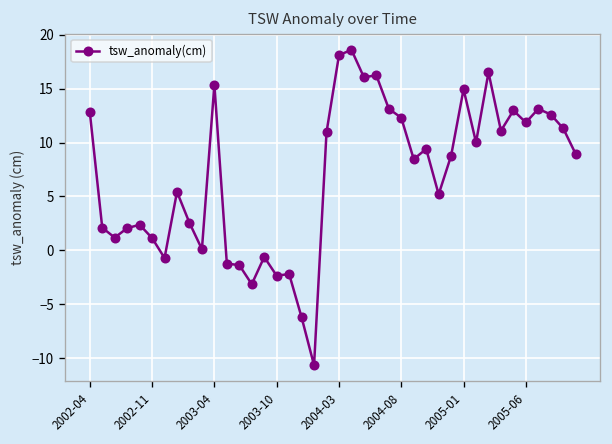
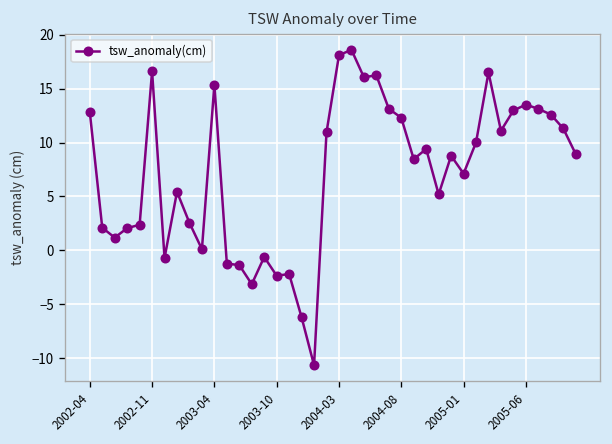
2002-11: 1 -> 17
2005-01: 15 -> 7
2005-06: 12 -> 14
